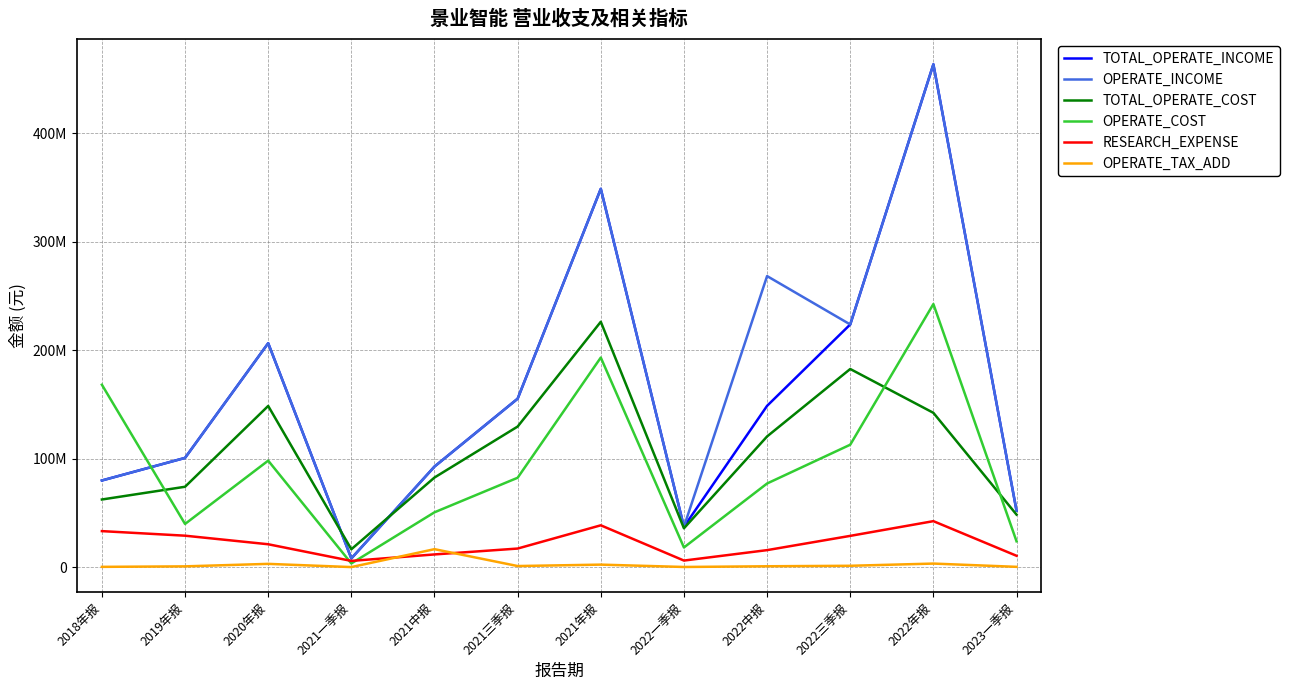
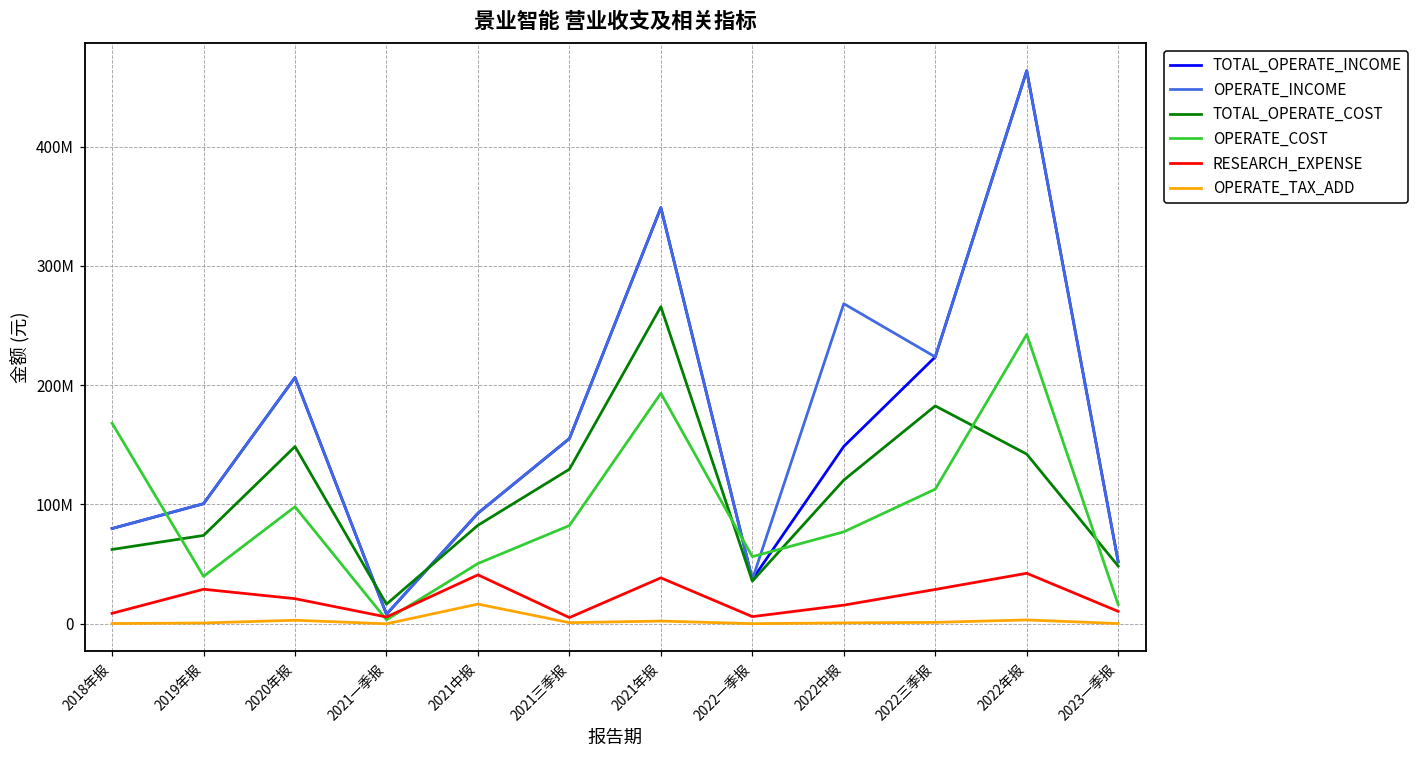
RESEARCH_EXPENSE, 2018年报: 33000000 -> 9000000
RESEARCH_EXPENSE, 2021中报: 12000000 -> 41000000
RESEARCH_EXPENSE, 2021三季报: 17000000 -> 5000000
TOTAL_OPERATE_COST, 2021年报: 226000000 -> 266000000
OPERATE_COST, 2022一季报: 18000000 -> 56000000
OPERATE_COST, 2023一季报: 24000000 -> 16000000
